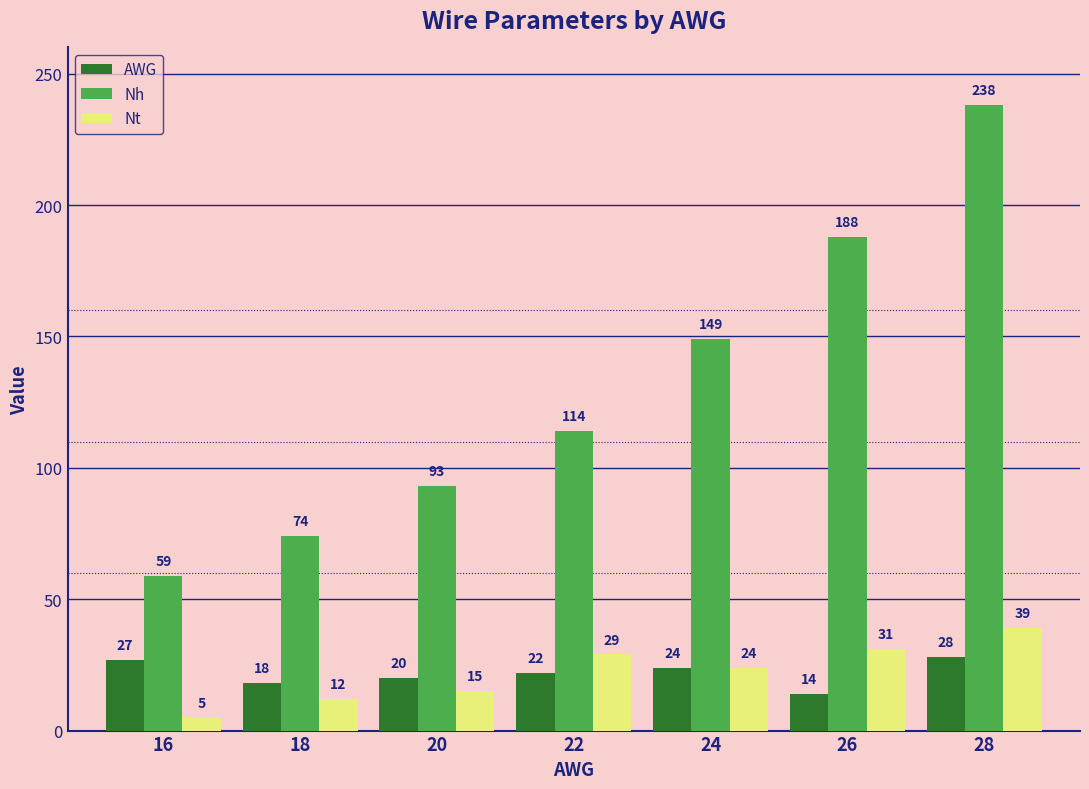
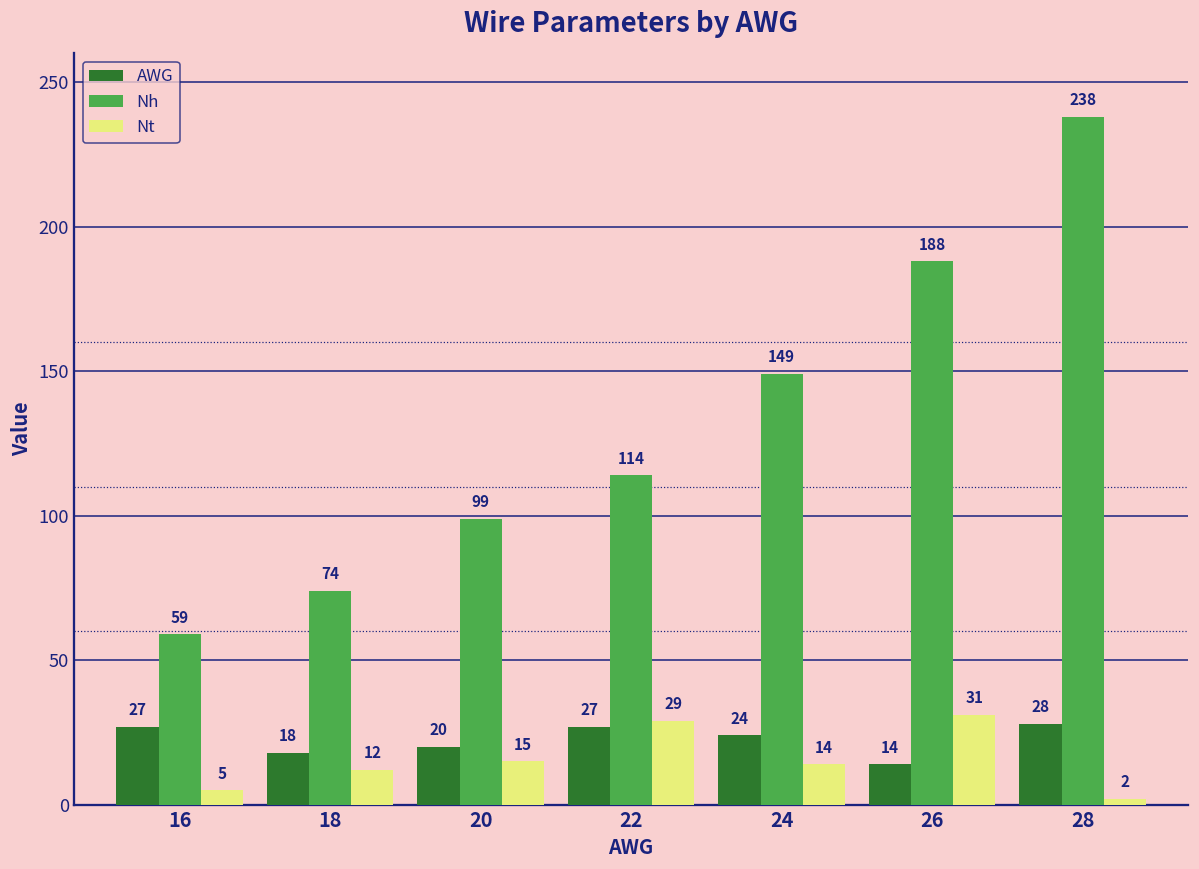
Nh, 20: 93 -> 99
AWG, 22: 22 -> 27
Nt, 24: 24 -> 14
Nt, 28: 39 -> 2
